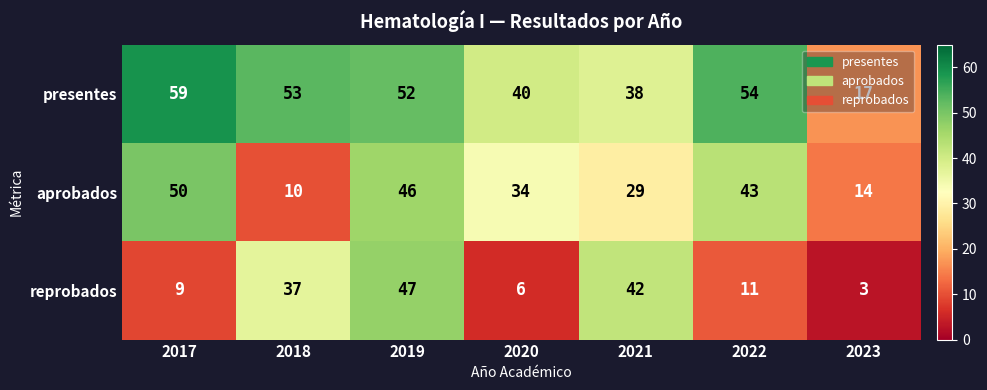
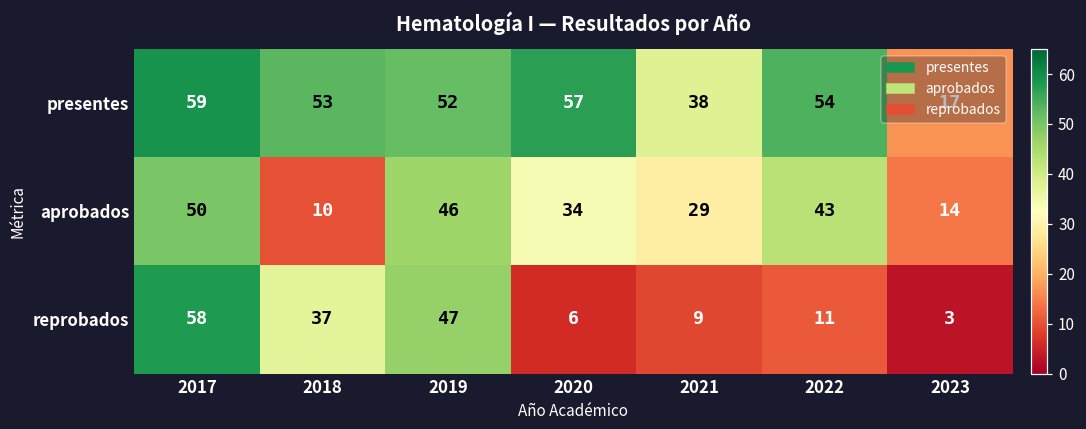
presentes, 2020: 40 -> 57
reprobados, 2017: 9 -> 58
reprobados, 2021: 42 -> 9
